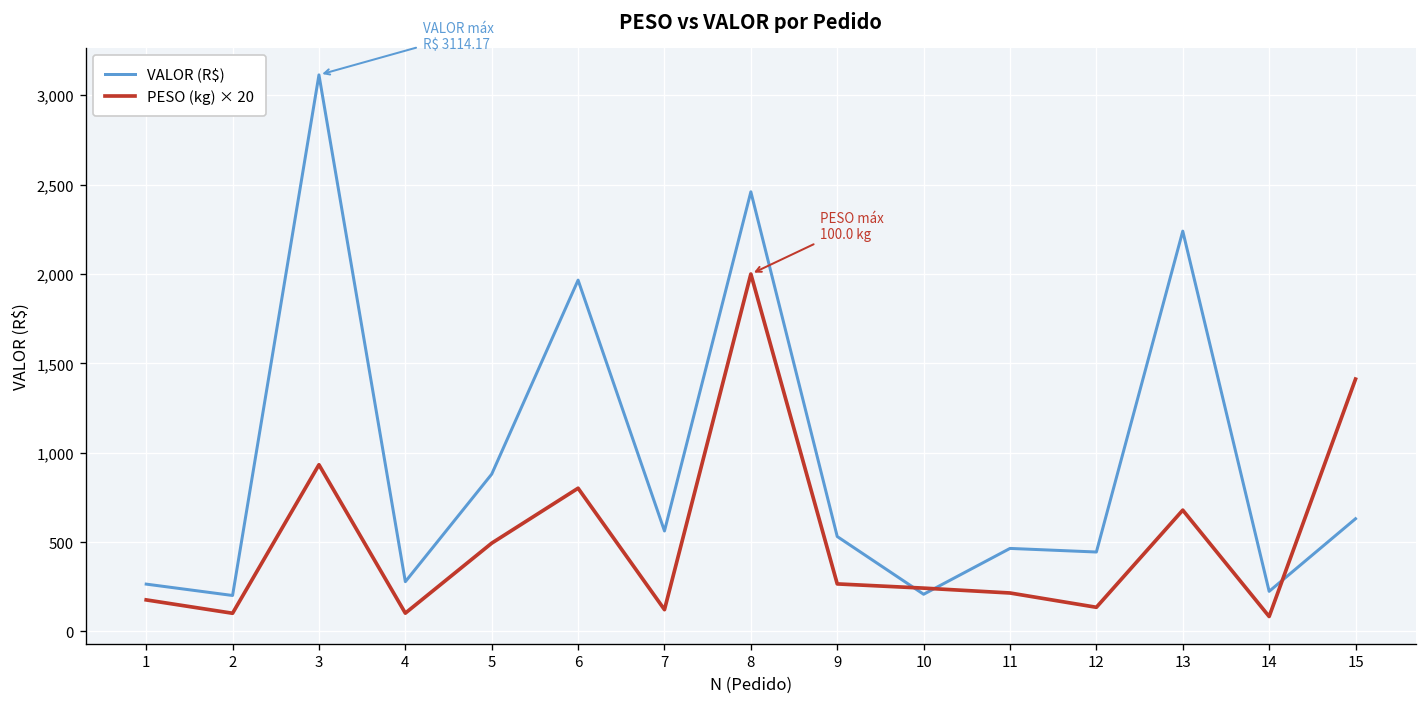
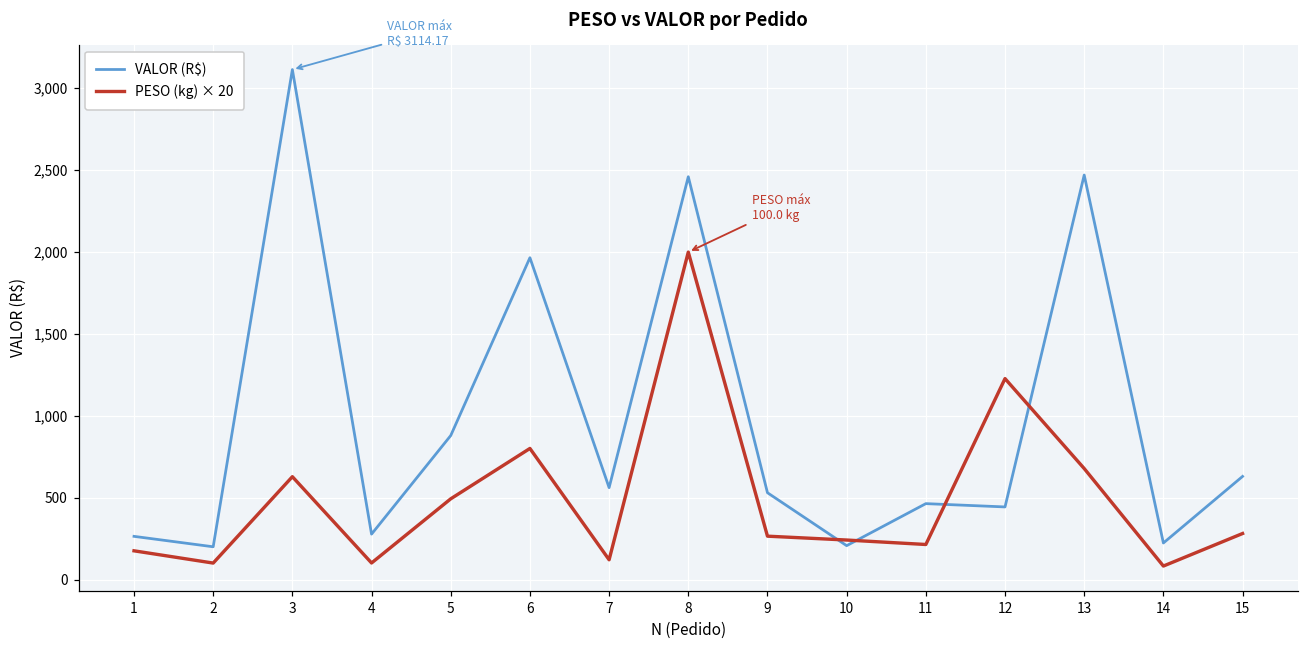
PESO (kg) × 20, 3: 930 -> 630
PESO (kg) × 20, 12: 140 -> 1,230
VALOR (R$), 13: 2,240 -> 2,470
PESO (kg) × 20, 15: 1,410 -> 280
